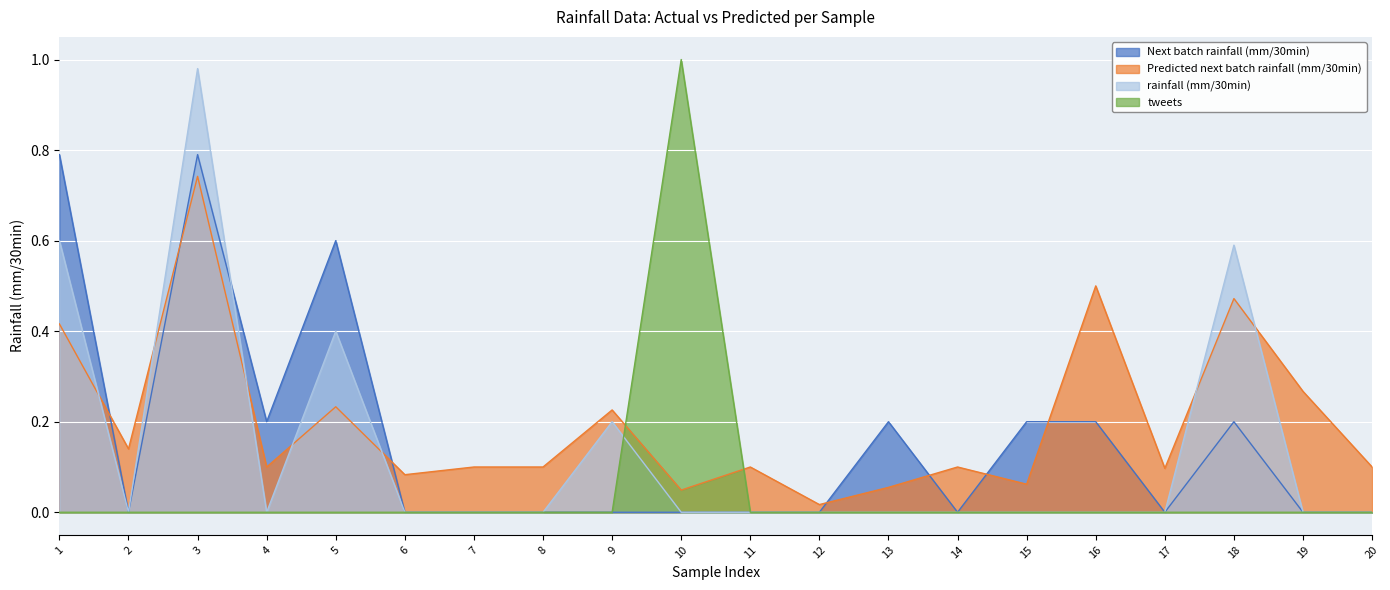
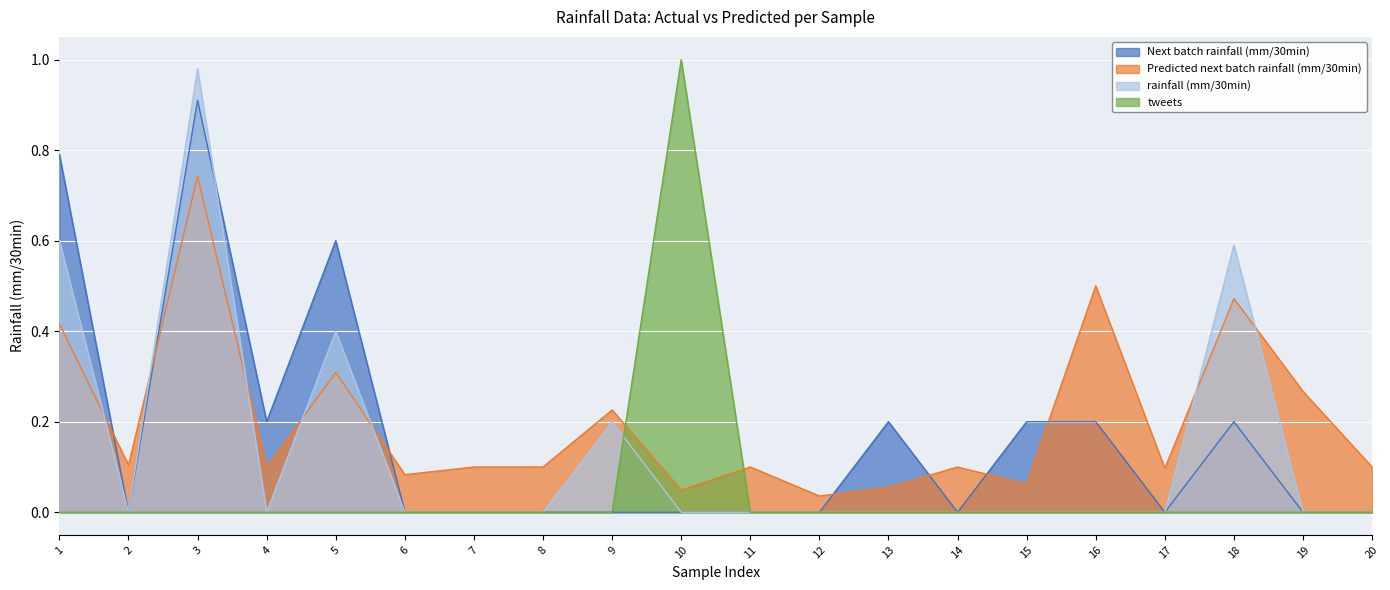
Predicted next batch rainfall (mm/30min), 2: 0.14 -> 0.10
Next batch rainfall (mm/30min), 3: 0.79 -> 0.91
Predicted next batch rainfall (mm/30min), 5: 0.23 -> 0.31
Predicted next batch rainfall (mm/30min), 12: 0.02 -> 0.04
